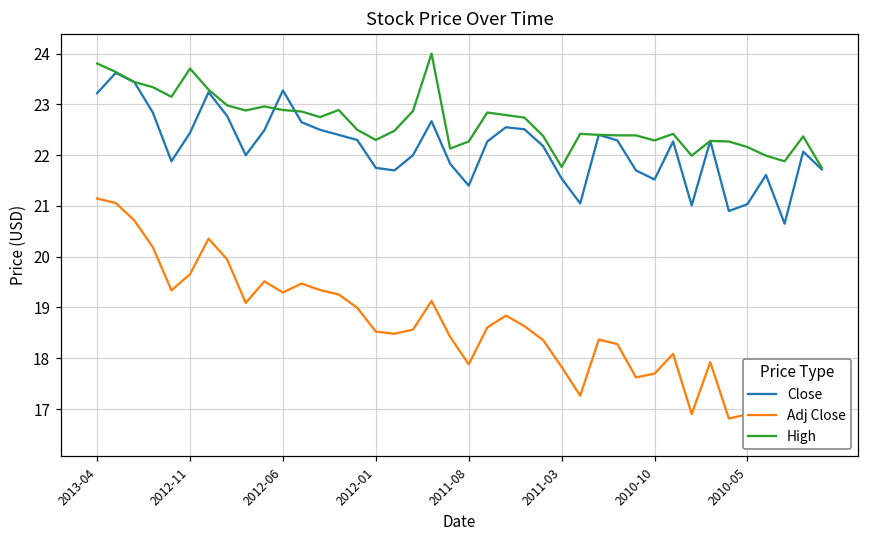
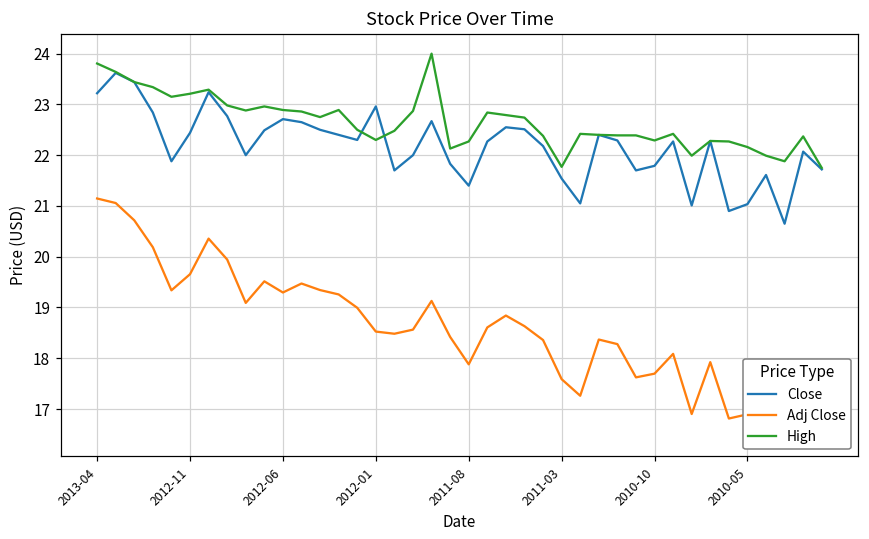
High, 2012-11: 23.7 -> 23.2
Close, 2012-06: 23.3 -> 22.7
Close, 2012-01: 21.8 -> 23.0
Adj Close, 2011-03: 17.8 -> 17.6
Close, 2010-10: 21.5 -> 21.8
